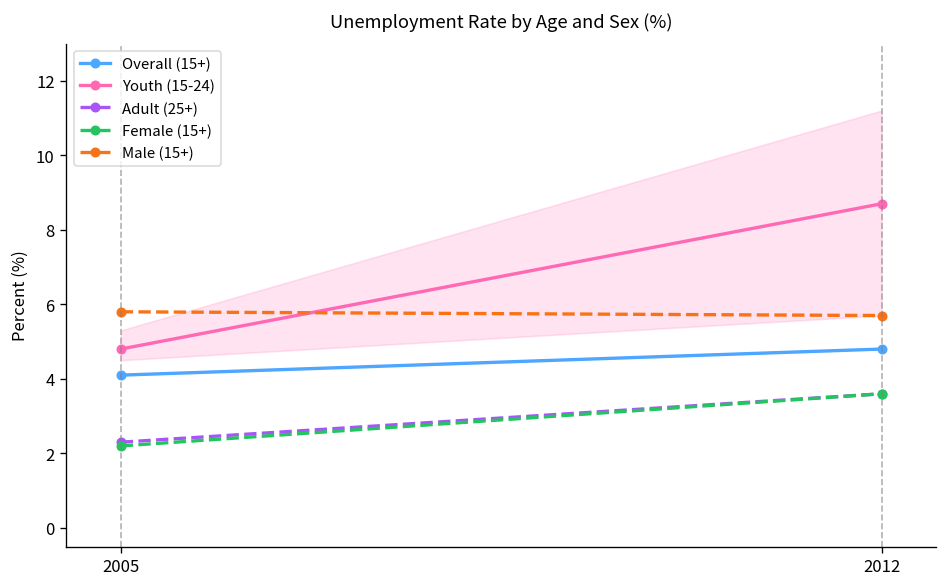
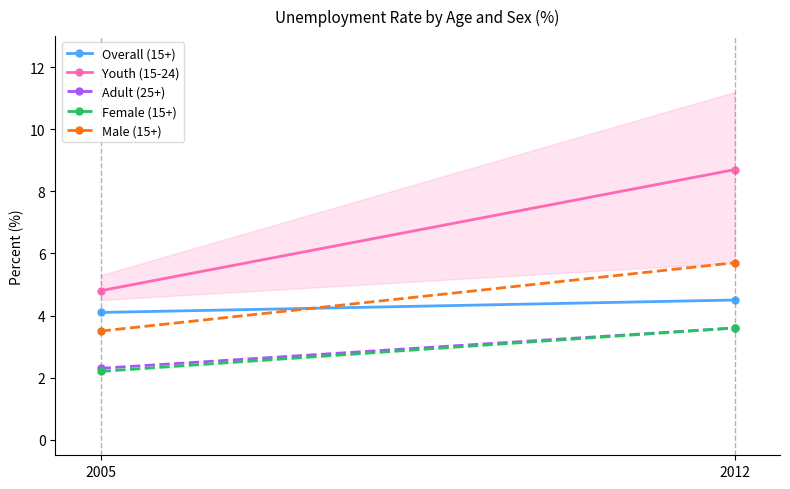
Male (15+), 2005: 5.8 -> 3.5
Overall (15+), 2012: 4.8 -> 4.5
